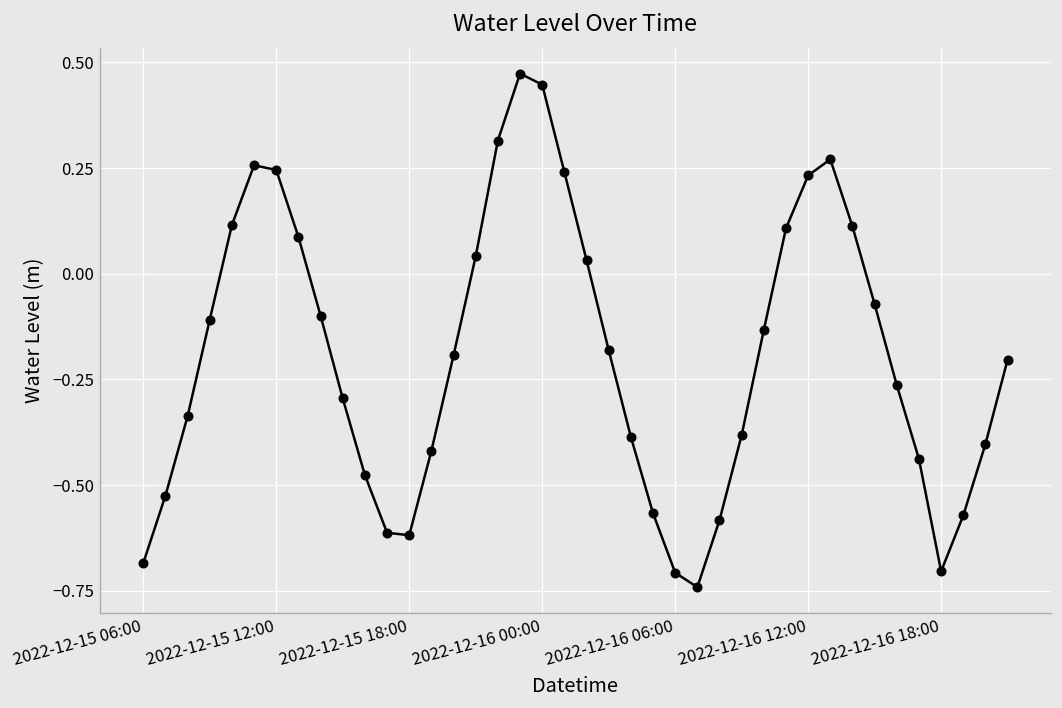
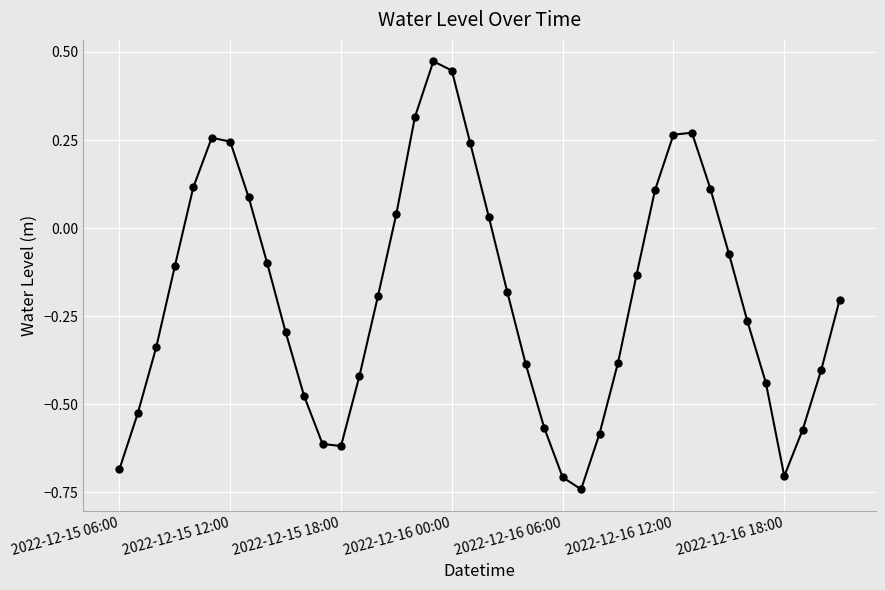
2022-12-16 12:00: 0.23 -> 0.27
